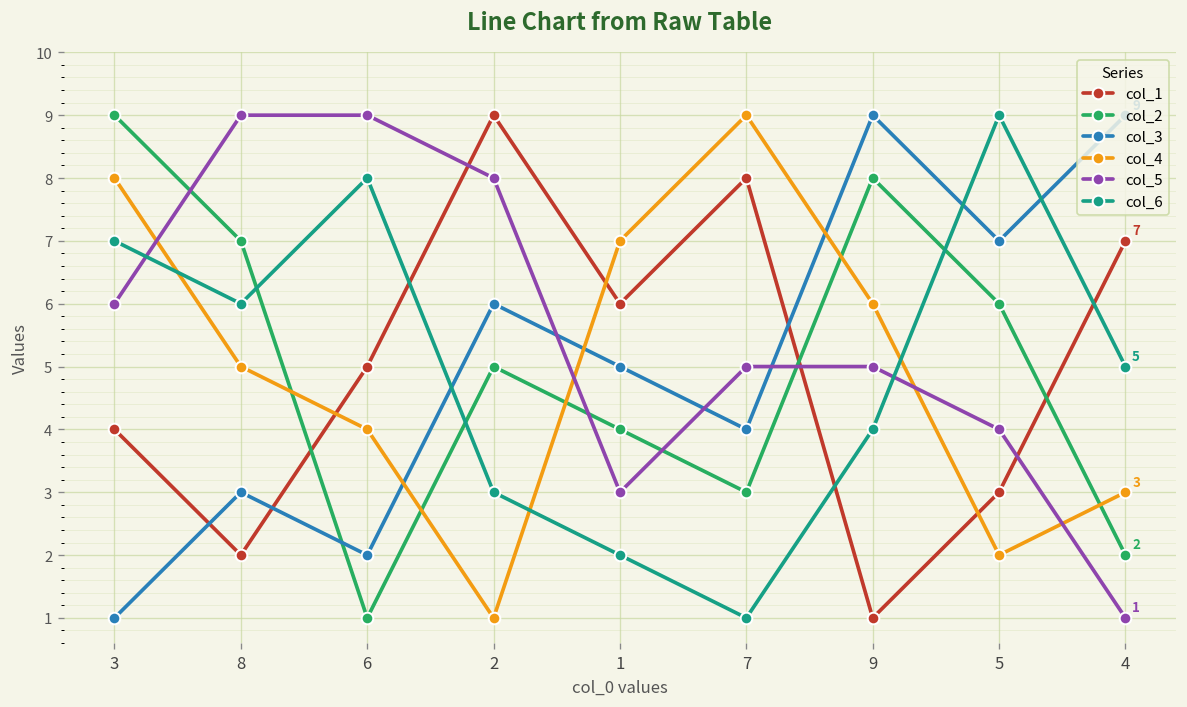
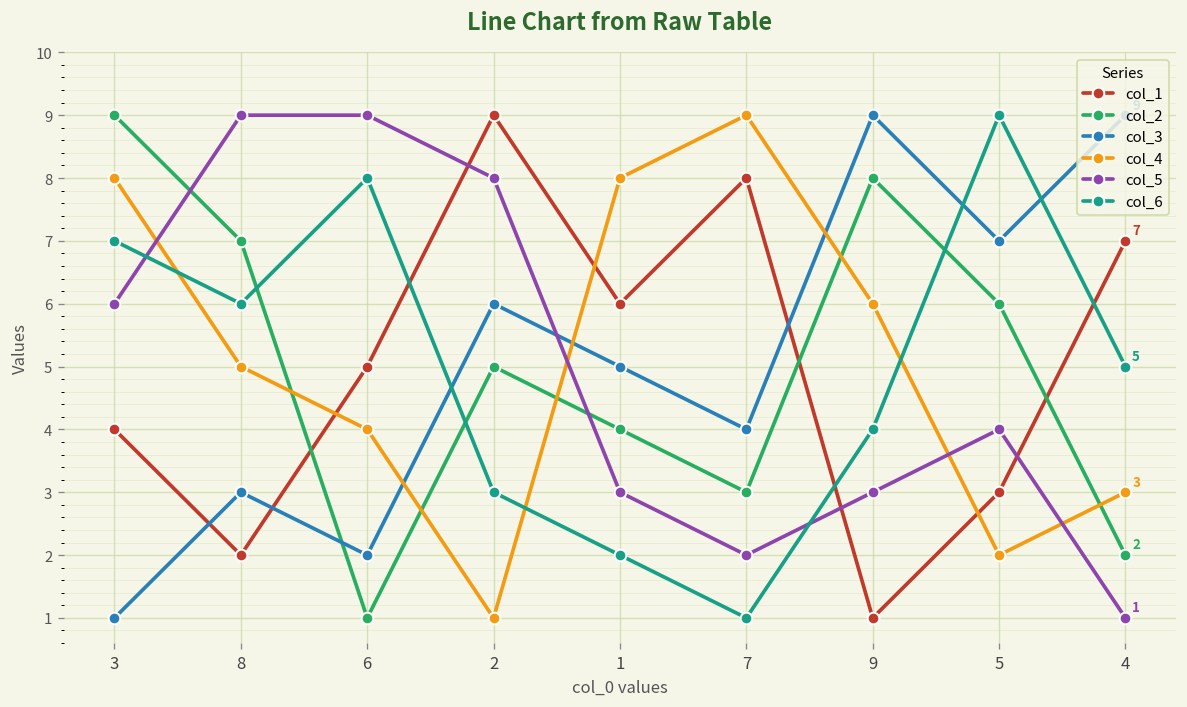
col_4, 1: 7 -> 8
col_5, 7: 5 -> 2
col_5, 9: 5 -> 3
